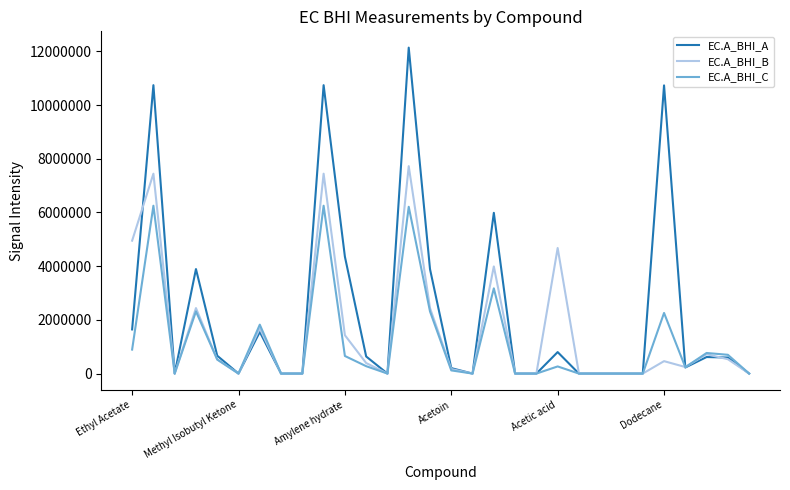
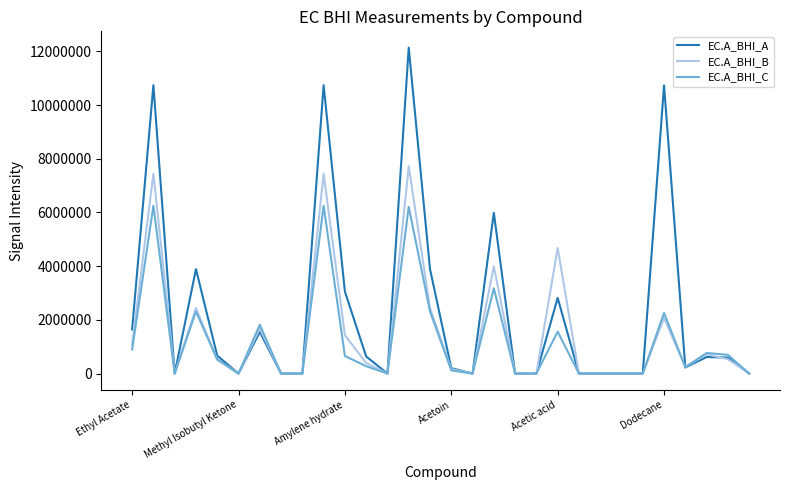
EC.A_BHI_B, Ethyl Acetate: 4900000 -> 1100000
EC.A_BHI_A, Amylene hydrate: 4400000 -> 3100000
EC.A_BHI_A, Acetic acid: 800000 -> 2800000
EC.A_BHI_C, Acetic acid: 300000 -> 1600000
EC.A_BHI_B, Dodecane: 500000 -> 2100000
